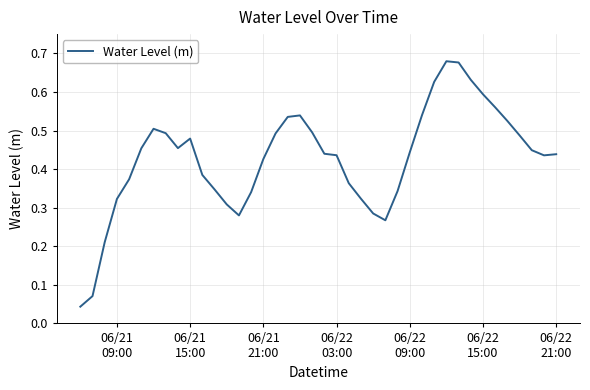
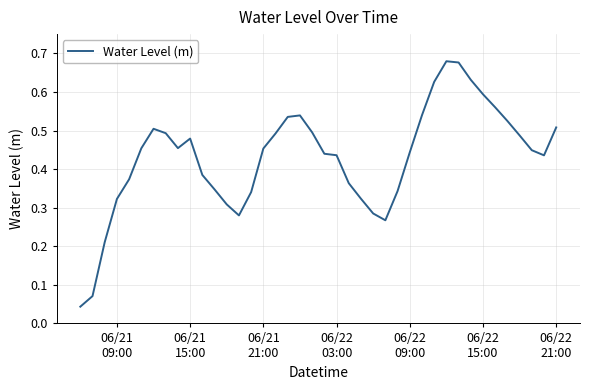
06/21 21:00: 0.43 -> 0.45
06/22 21:00: 0.44 -> 0.51
